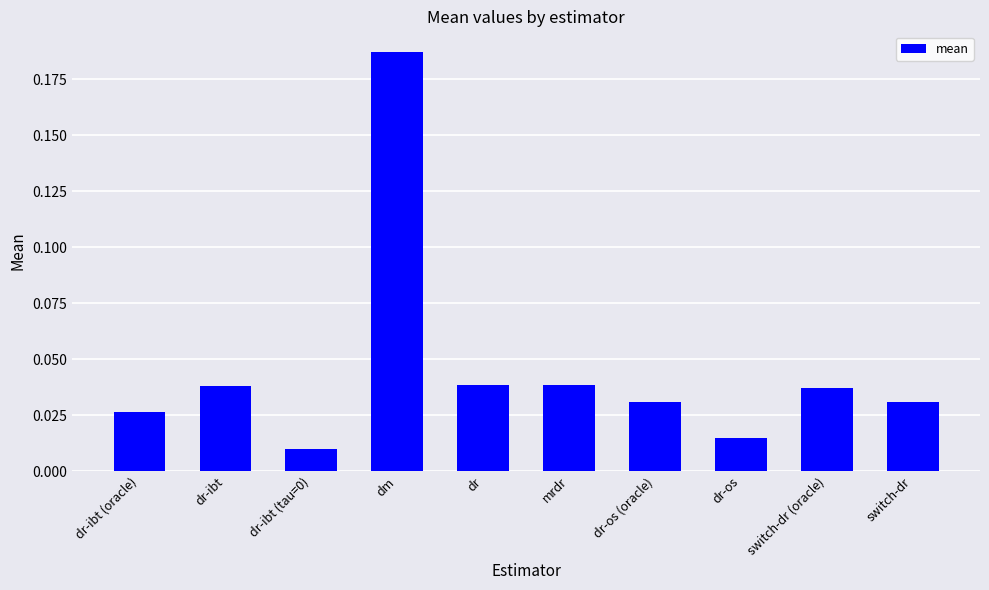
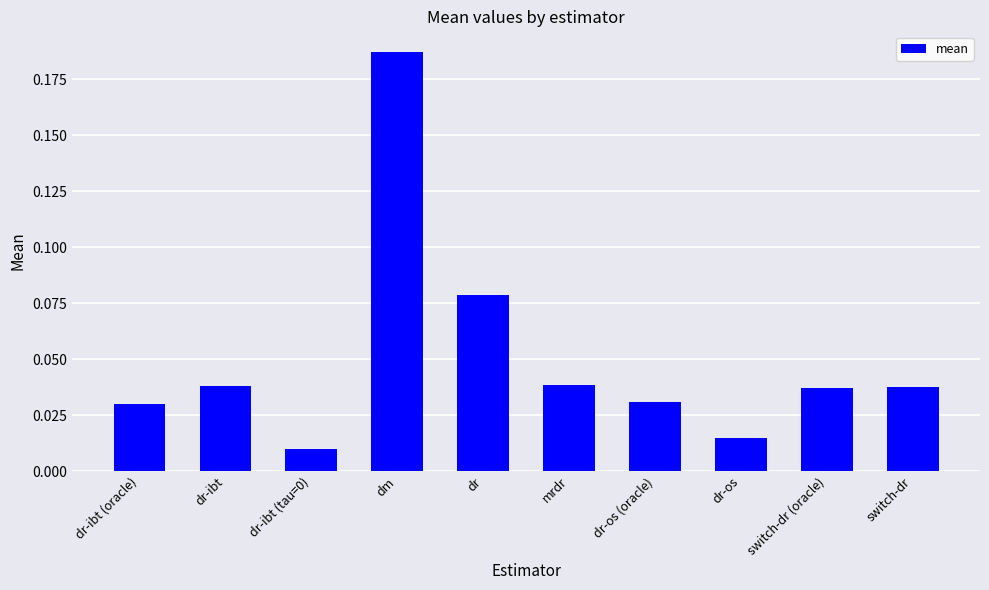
dr-ibt (oracle): 0.026 -> 0.030
dr: 0.038 -> 0.078
switch-dr: 0.031 -> 0.037
